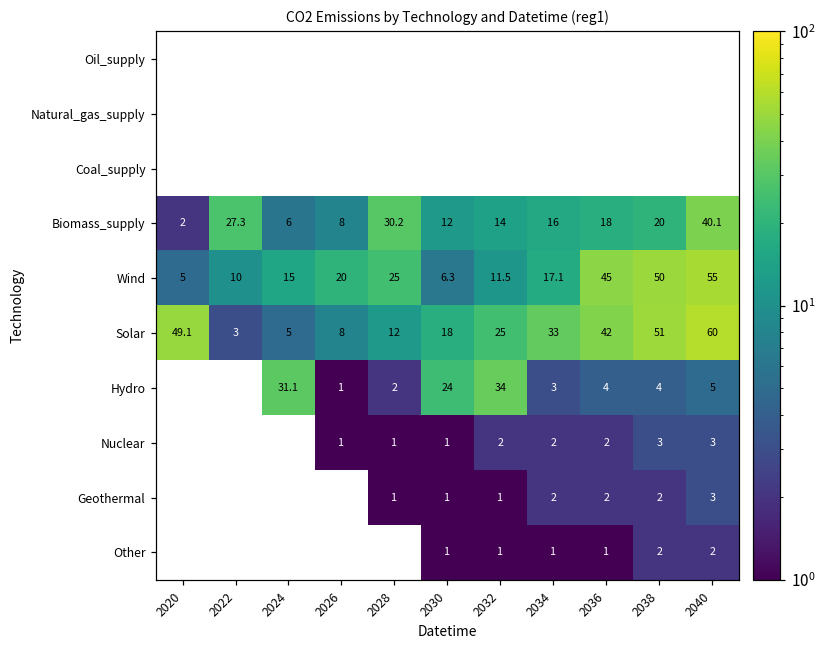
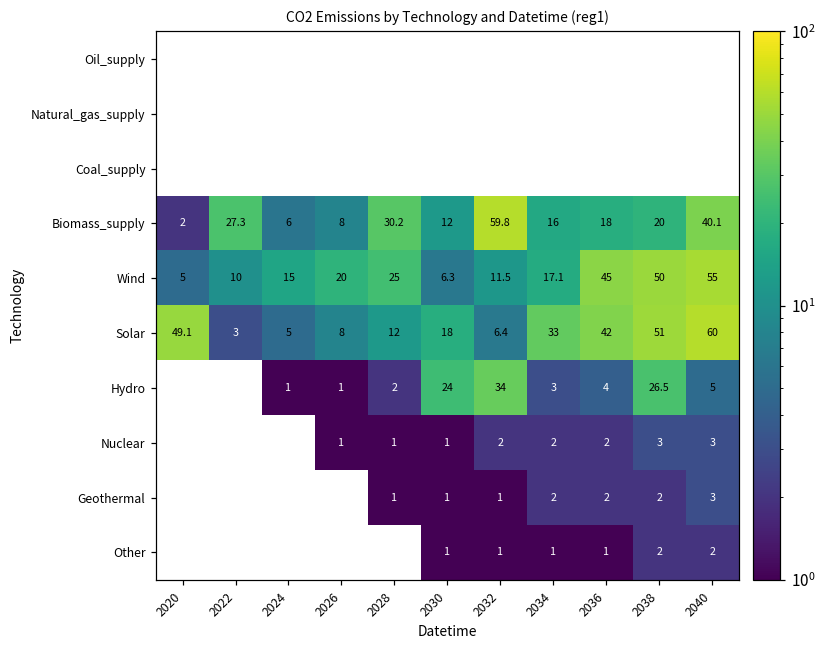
Biomass_supply, 2032: 14 -> 59.8
Solar, 2032: 25 -> 6.4
Hydro, 2024: 31.1 -> 1
Hydro, 2038: 4 -> 26.5
